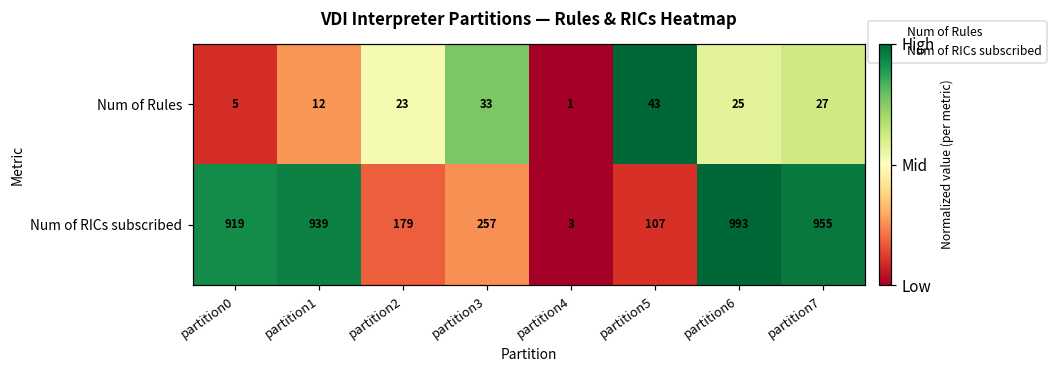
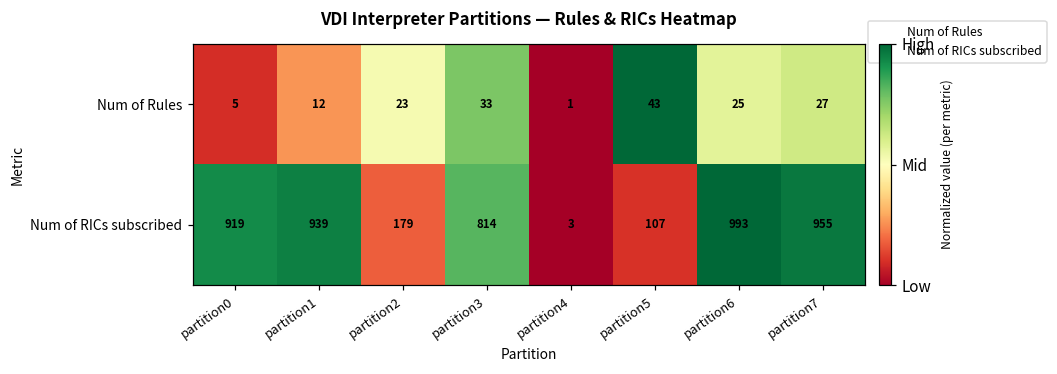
Num of RICs subscribed, partition3: 257 -> 814
